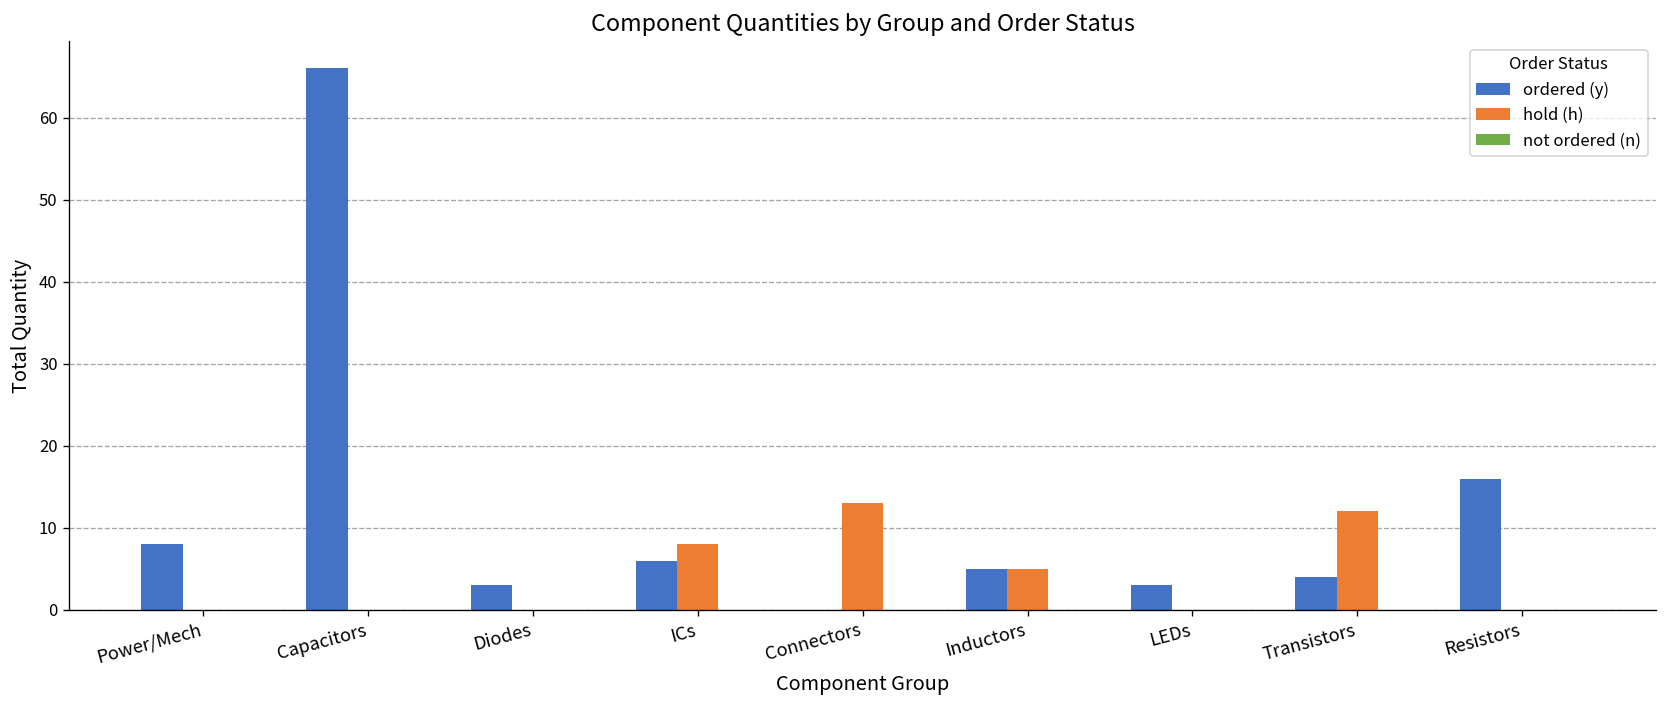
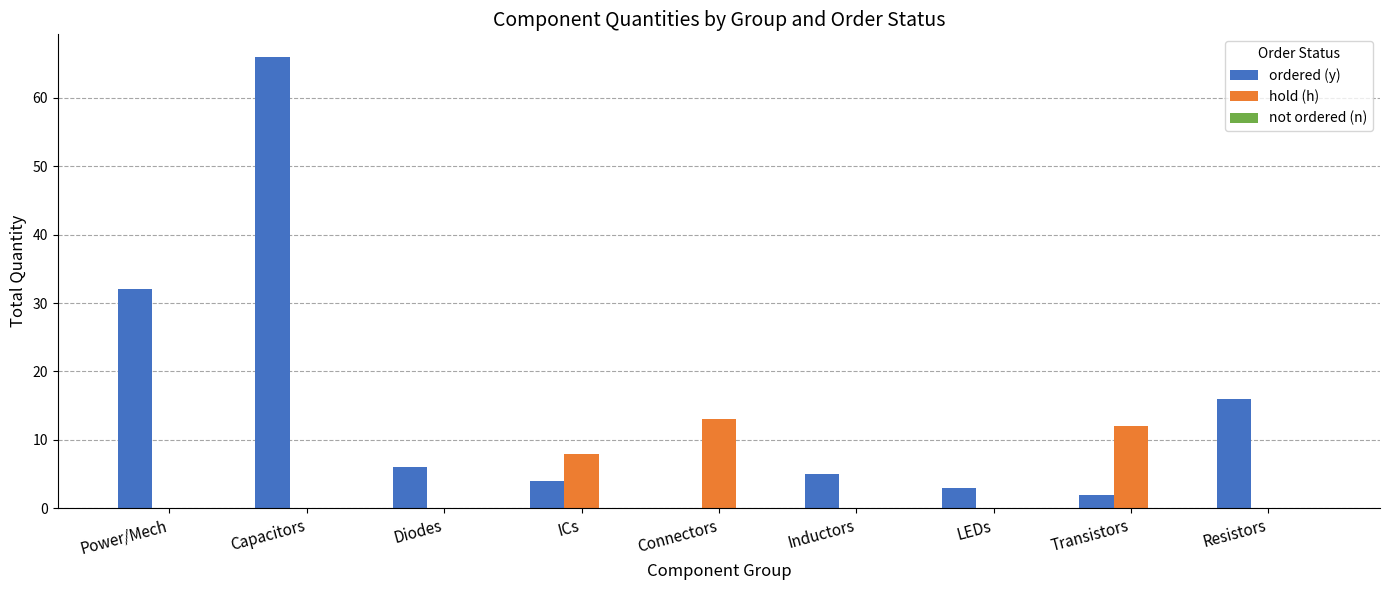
ordered (y), Power/Mech: 8 -> 32
ordered (y), Diodes: 3 -> 6
ordered (y), ICs: 6 -> 4
hold (h), Inductors: 5 -> 0
ordered (y), Transistors: 4 -> 2
